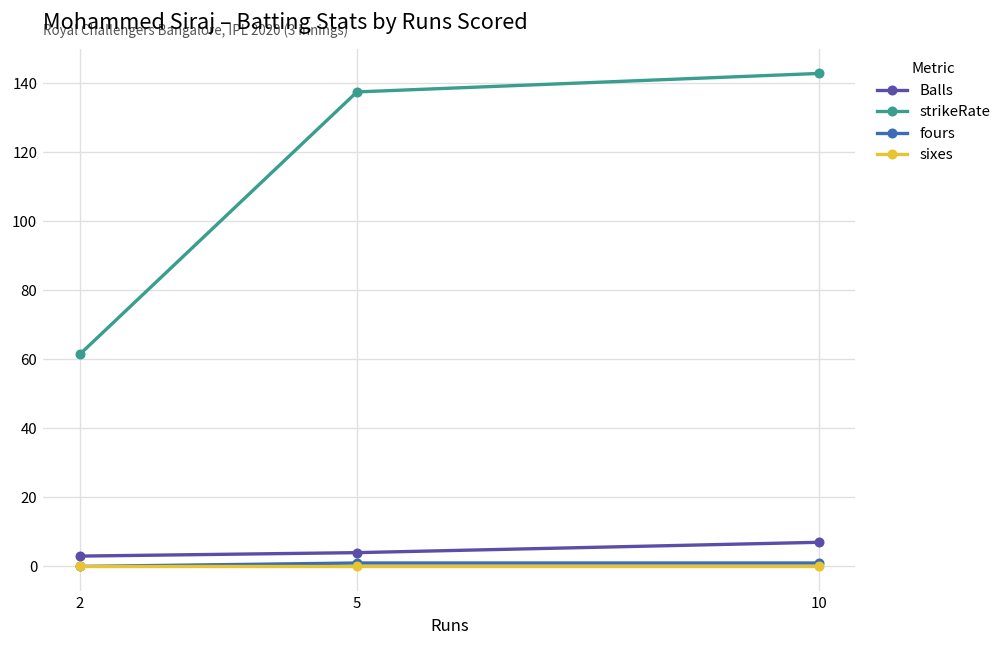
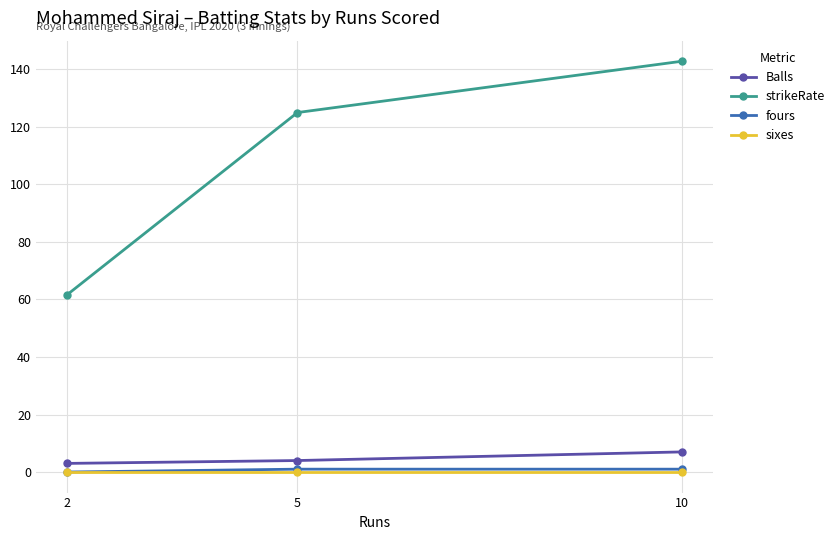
strikeRate, 5: 138 -> 125
